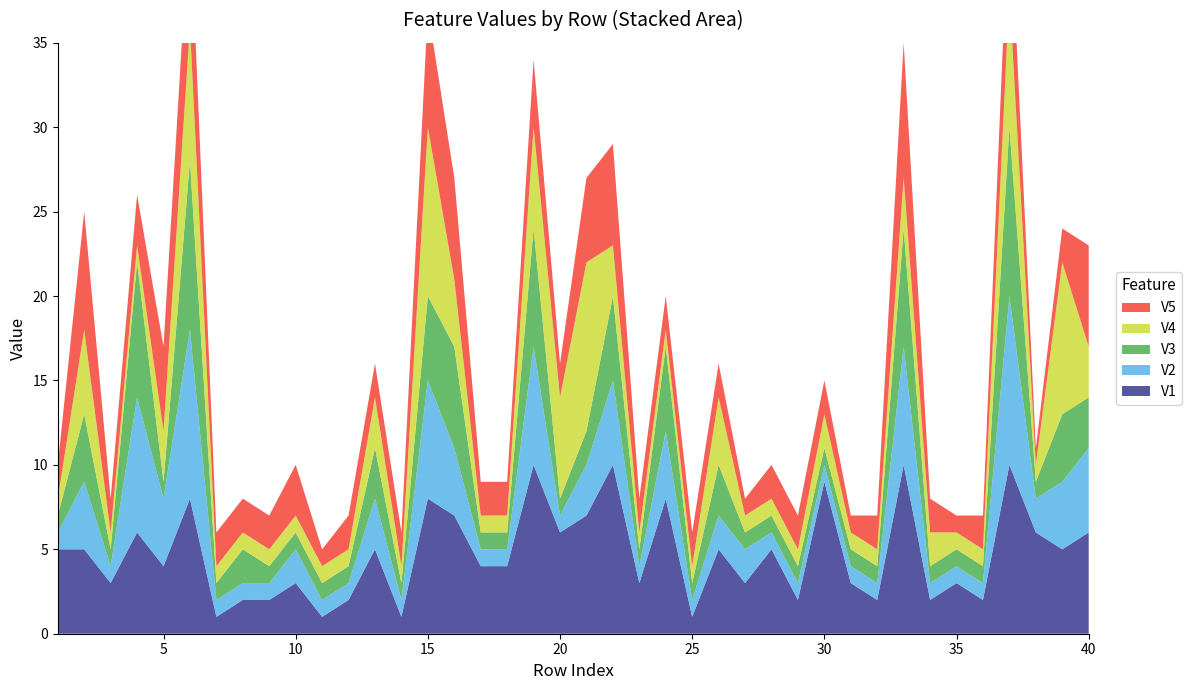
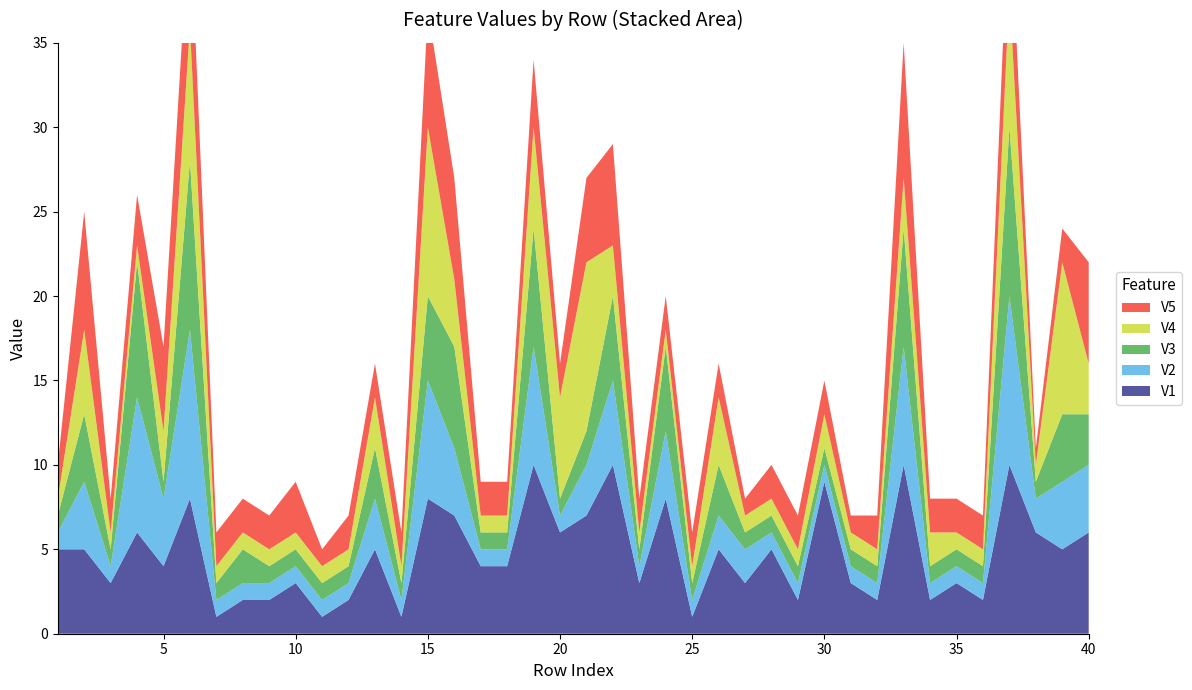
V2, 10: 2 -> 1
V5, 35: 1 -> 2
V2, 40: 5 -> 4
